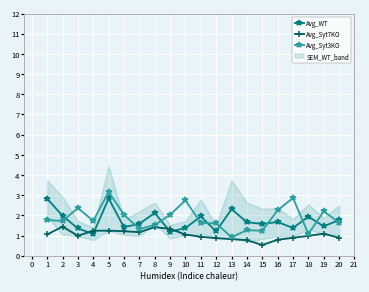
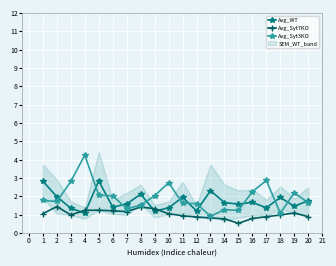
Avg_Syt3KO, 3: 2.4 -> 2.8
Avg_Syt3KO, 4: 1.7 -> 4.2
Avg_Syt3KO, 5: 3.2 -> 2.1
